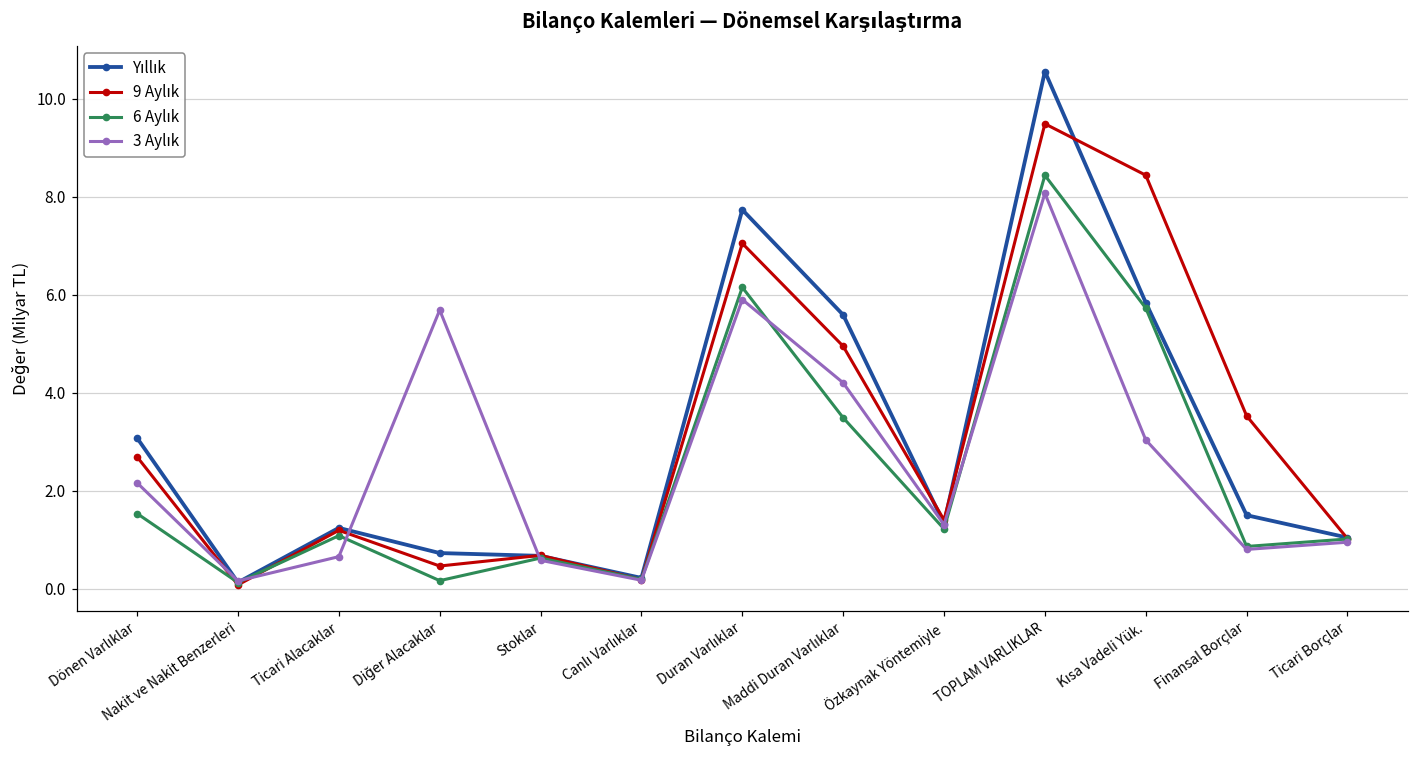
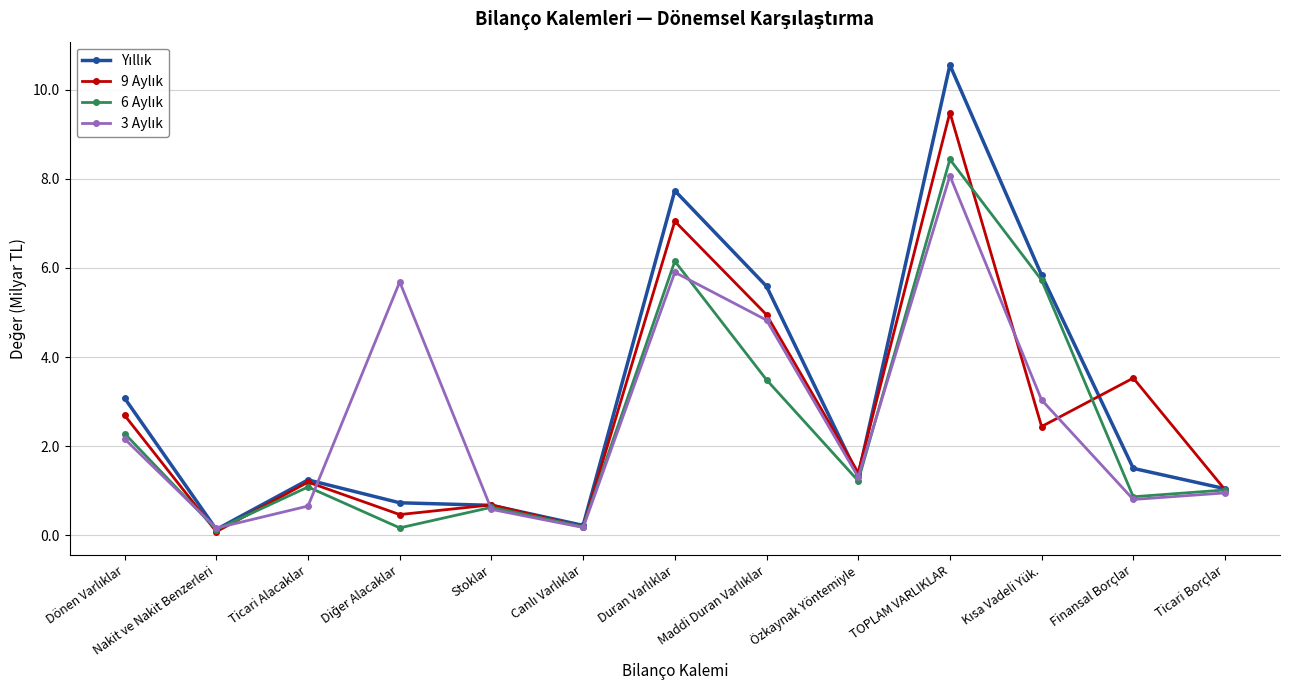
6 Aylık, Dönen Varlıklar: 1.5 -> 2.3
3 Aylık, Maddi Duran Varlıklar: 4.2 -> 4.8
9 Aylık, Kısa Vadeli Yük.: 8.4 -> 2.4
